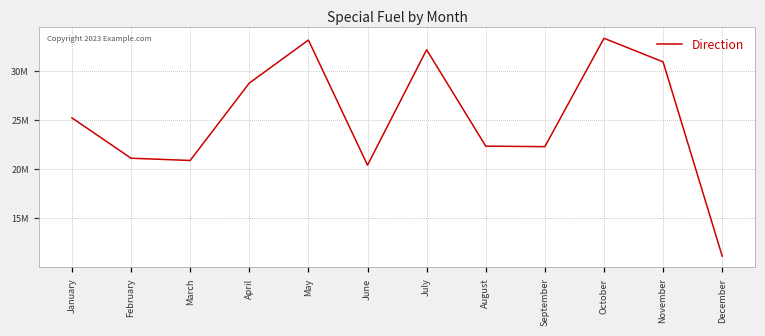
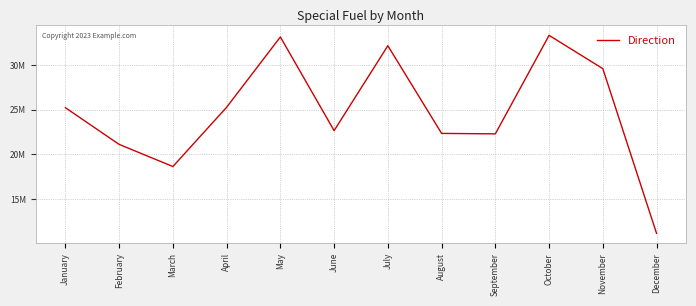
March: 21000000 -> 19000000
April: 29000000 -> 25000000
June: 20000000 -> 23000000
November: 31000000 -> 30000000
